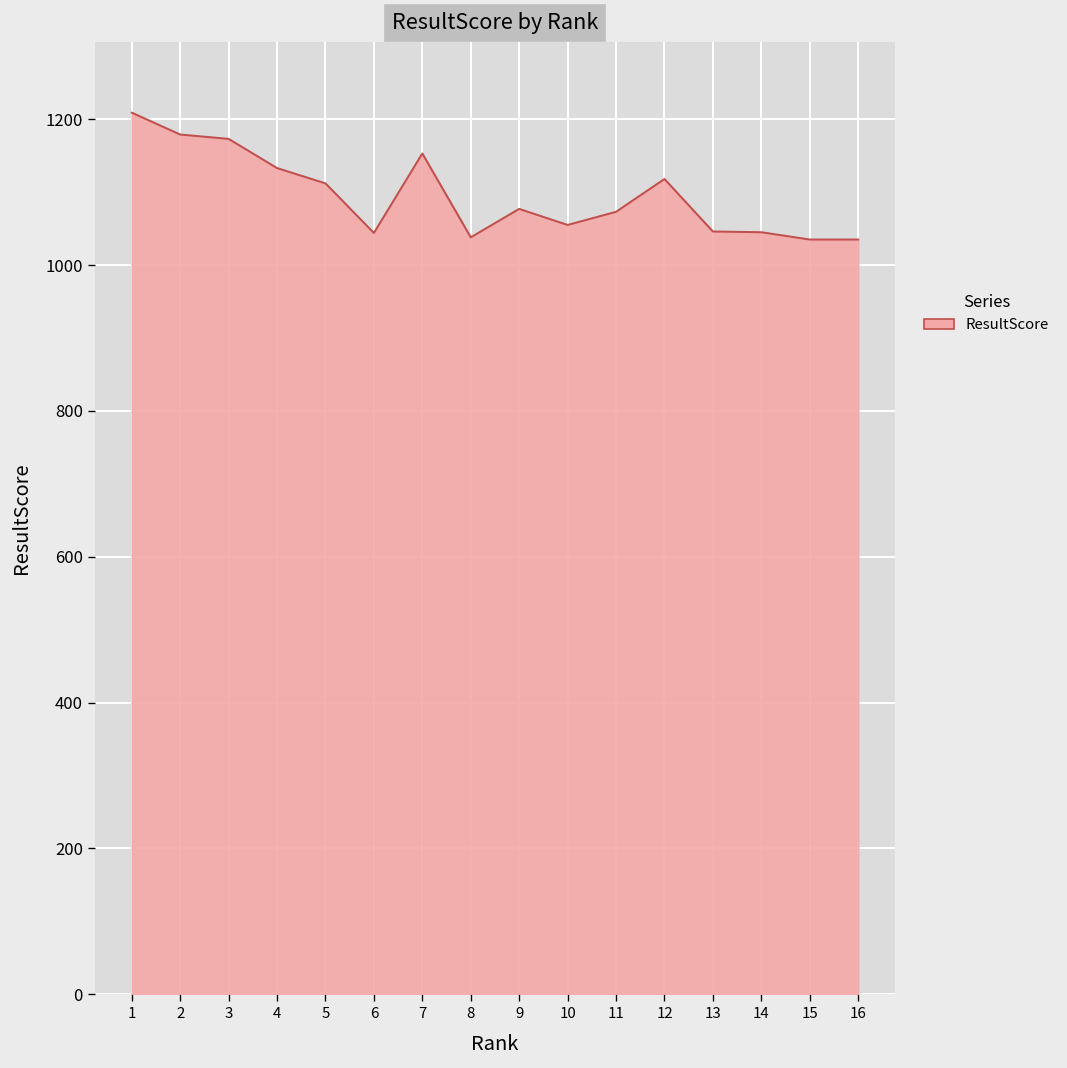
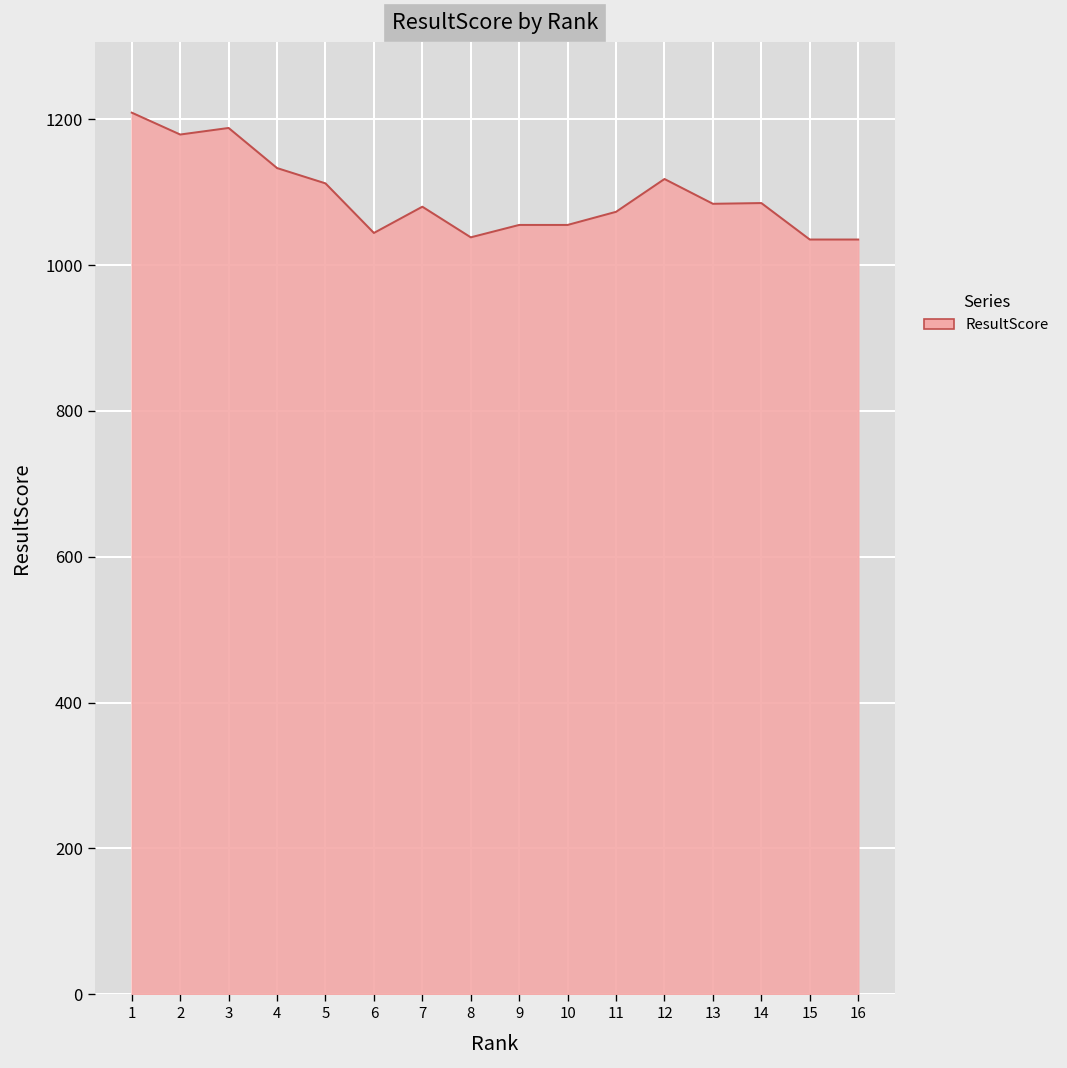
3: 1170 -> 1190
7: 1150 -> 1080
9: 1080 -> 1060
13: 1050 -> 1080
14: 1050 -> 1090
